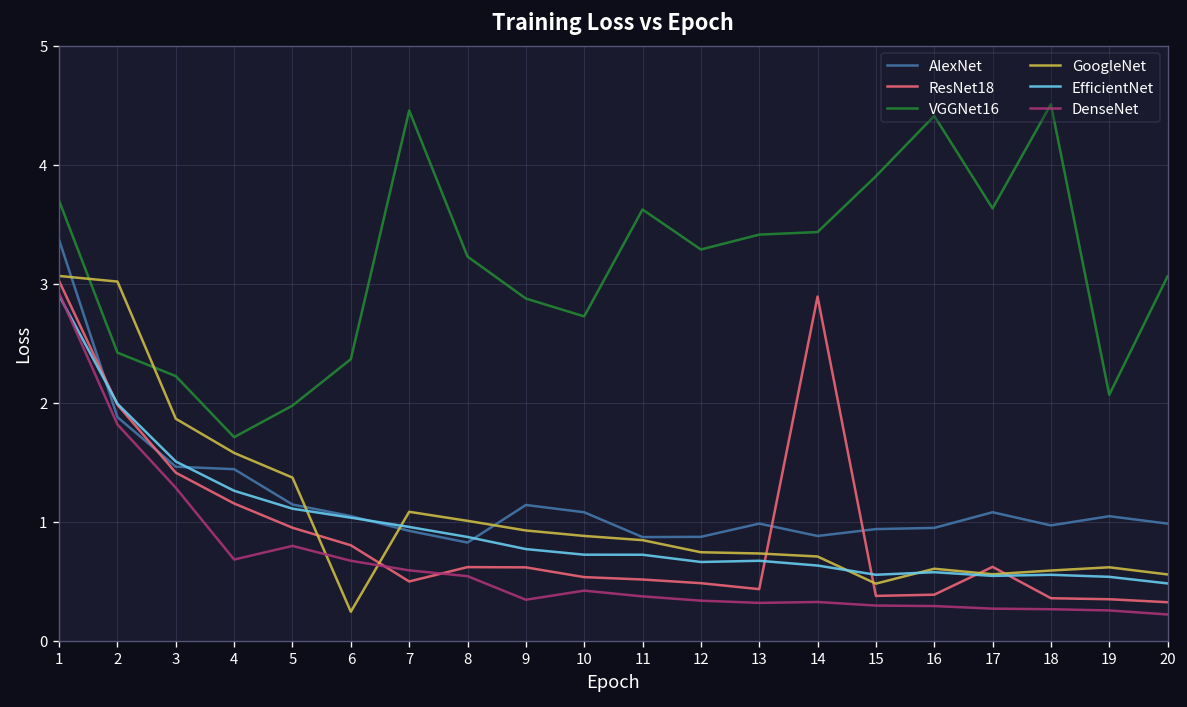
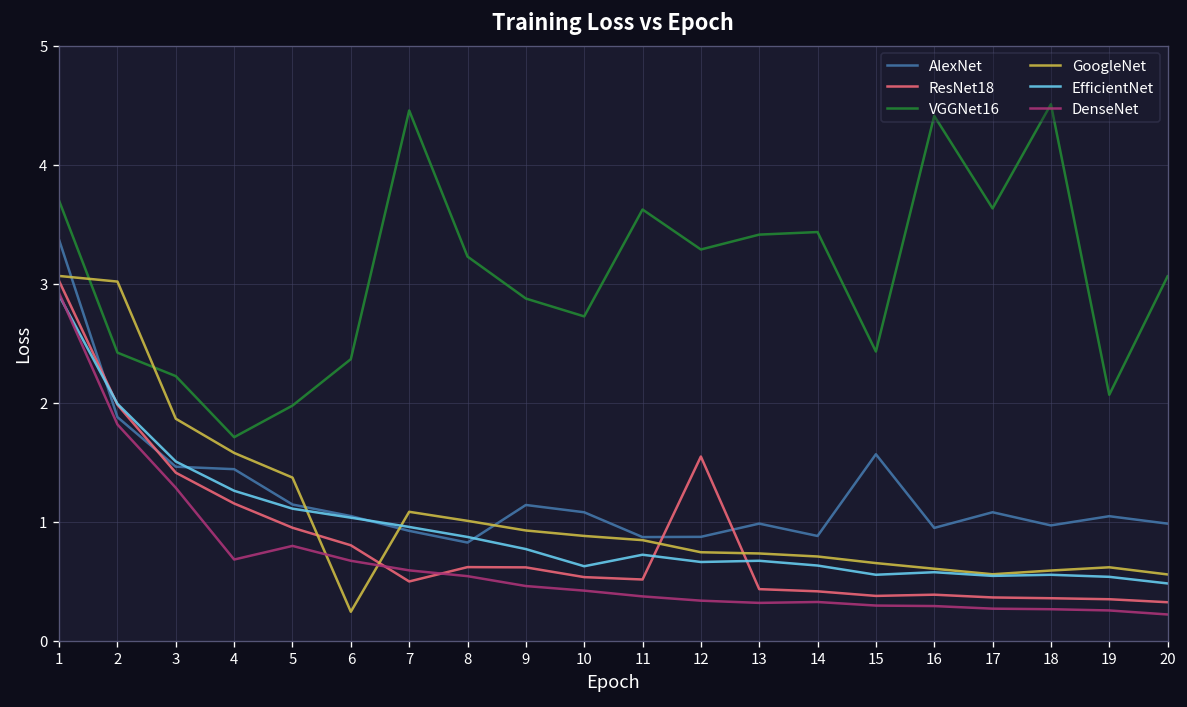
DenseNet, 9: 0.3 -> 0.5
EfficientNet, 10: 0.7 -> 0.6
ResNet18, 12: 0.5 -> 1.5
ResNet18, 14: 2.9 -> 0.4
AlexNet, 15: 0.9 -> 1.6
VGGNet16, 15: 3.9 -> 2.4
GoogleNet, 15: 0.5 -> 0.7
ResNet18, 17: 0.6 -> 0.4
